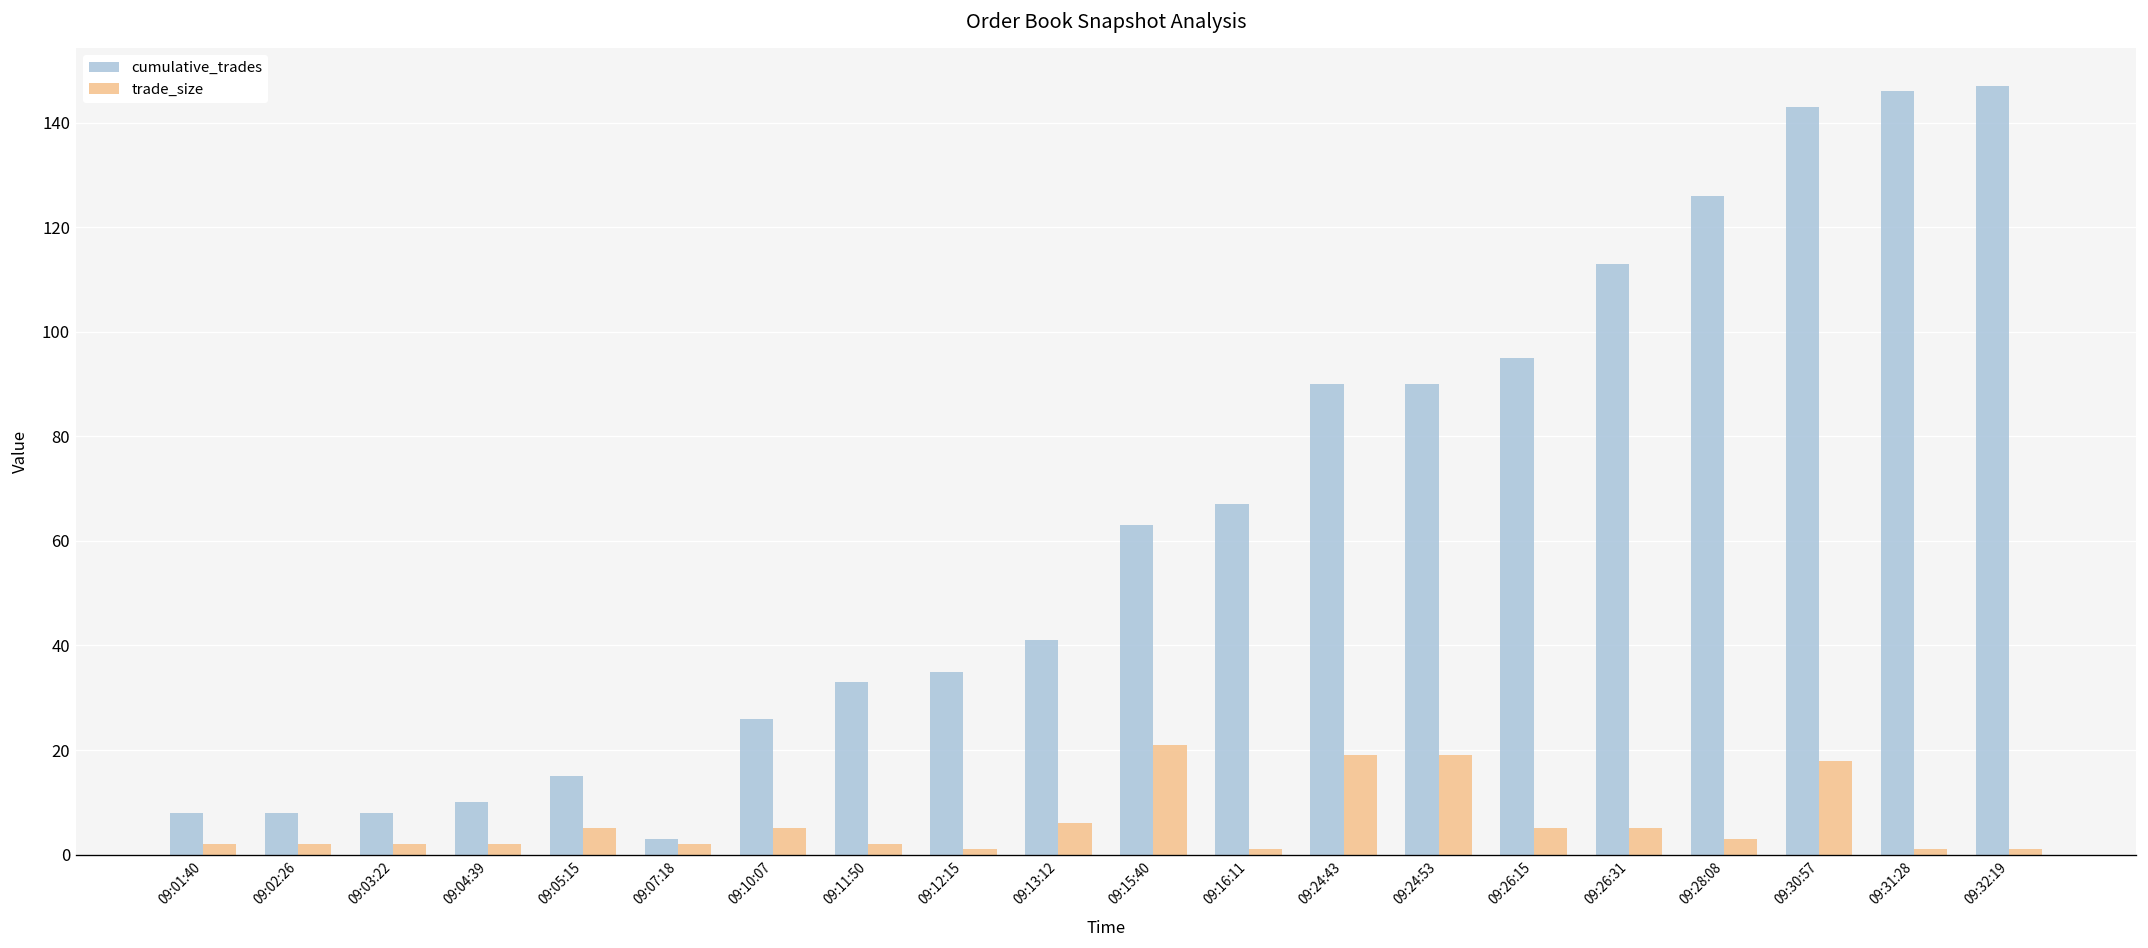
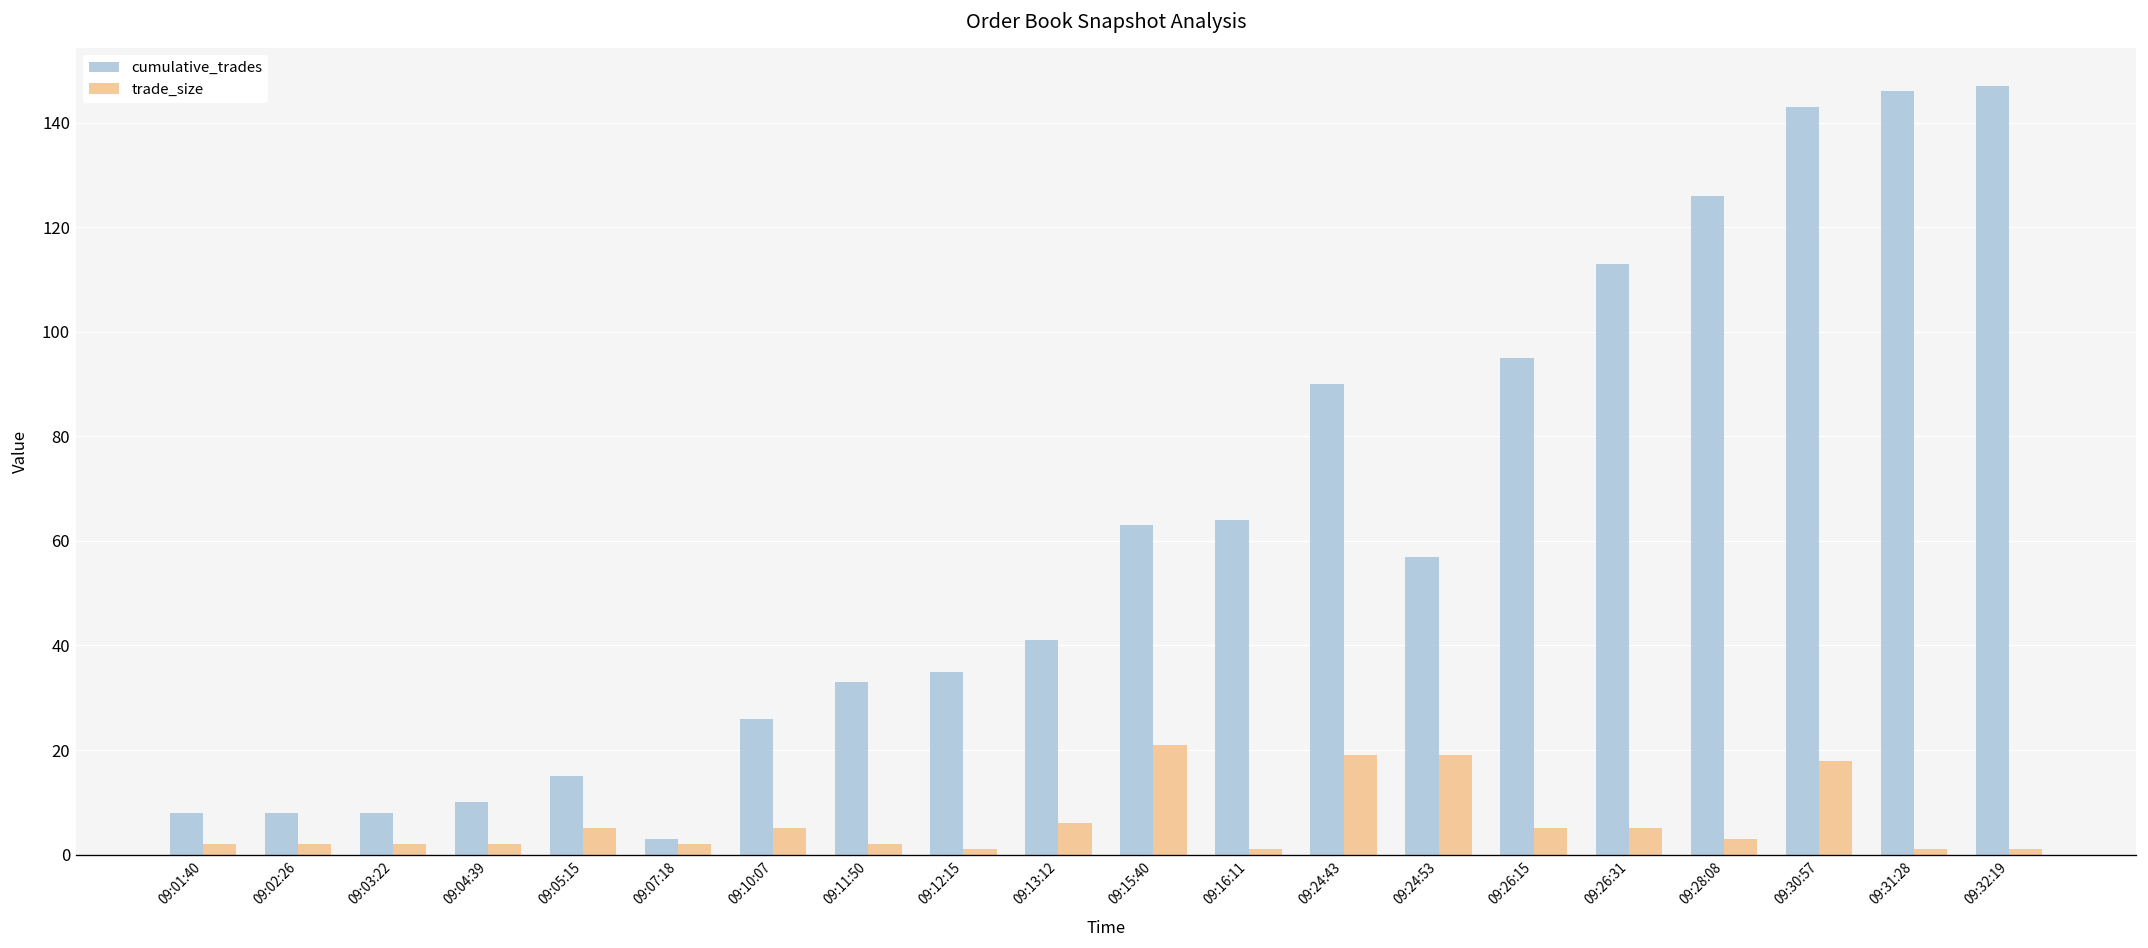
cumulative_trades, 09:16:11: 67 -> 64
cumulative_trades, 09:24:53: 90 -> 57
